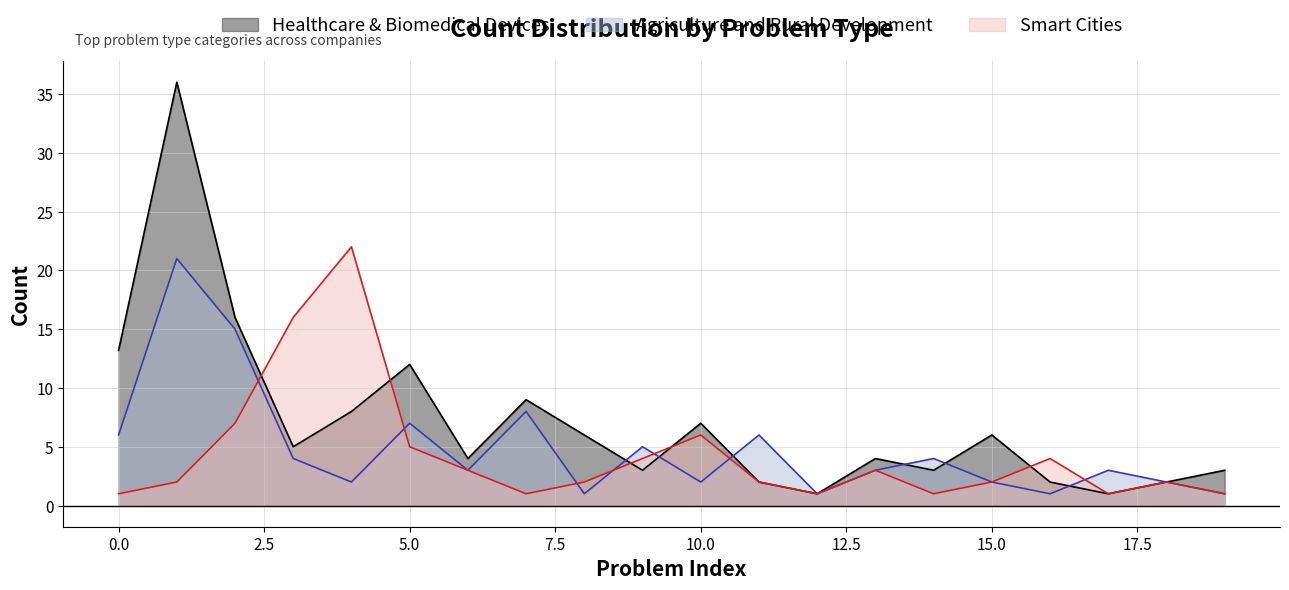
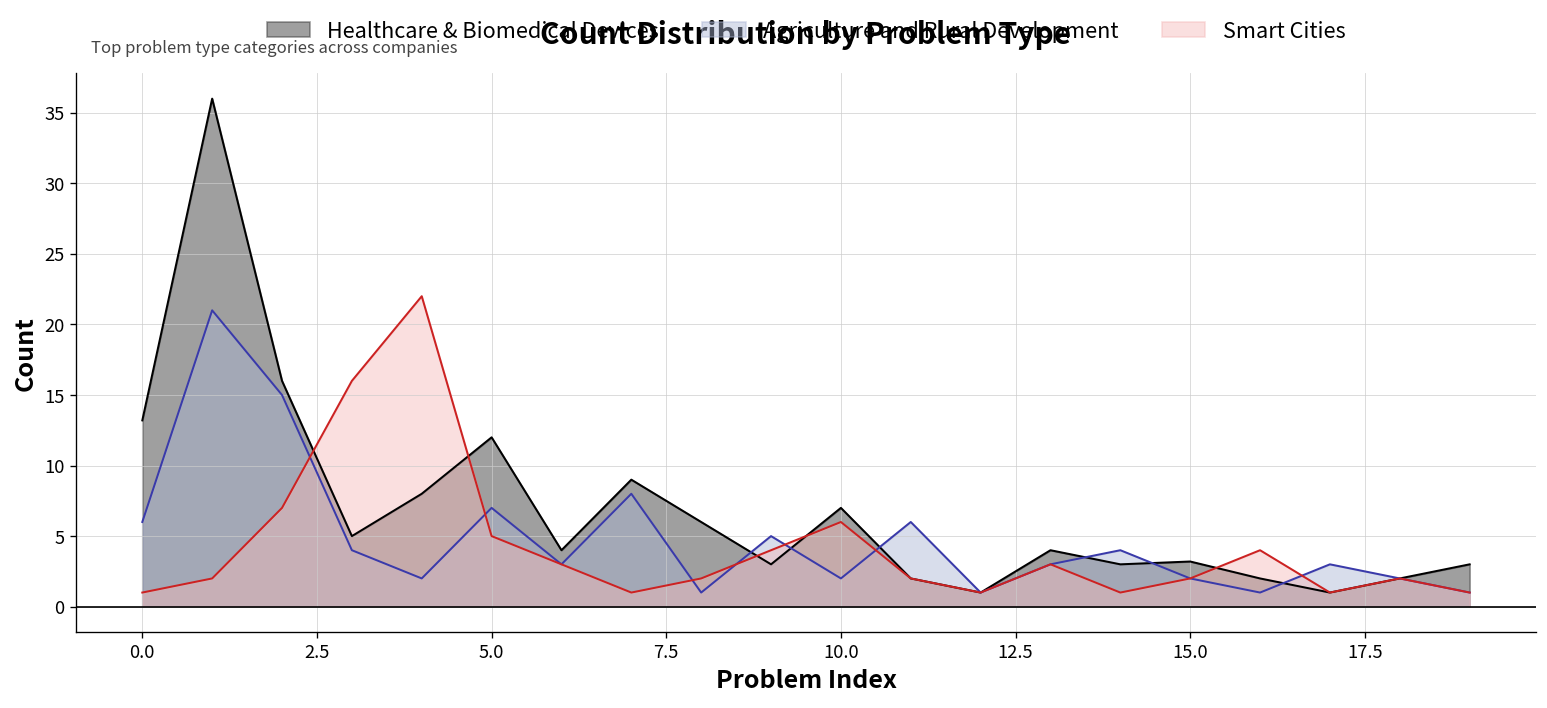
Healthcare & Biomedical Devices, 15.0: 6.0 -> 3.2
